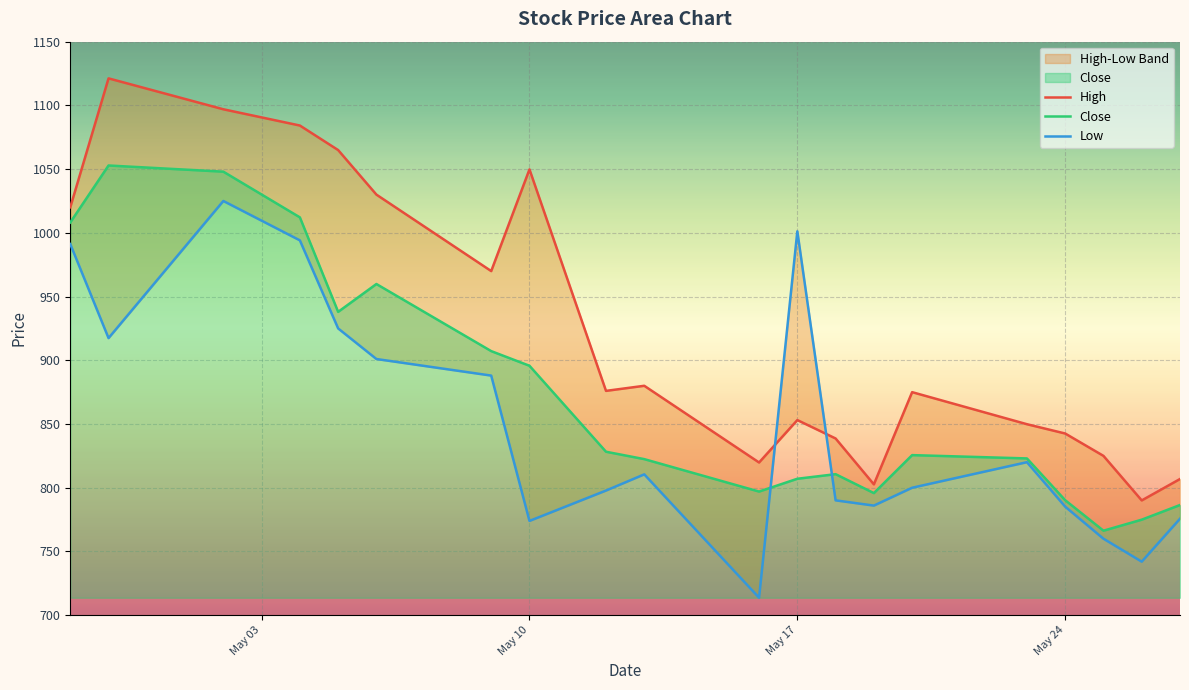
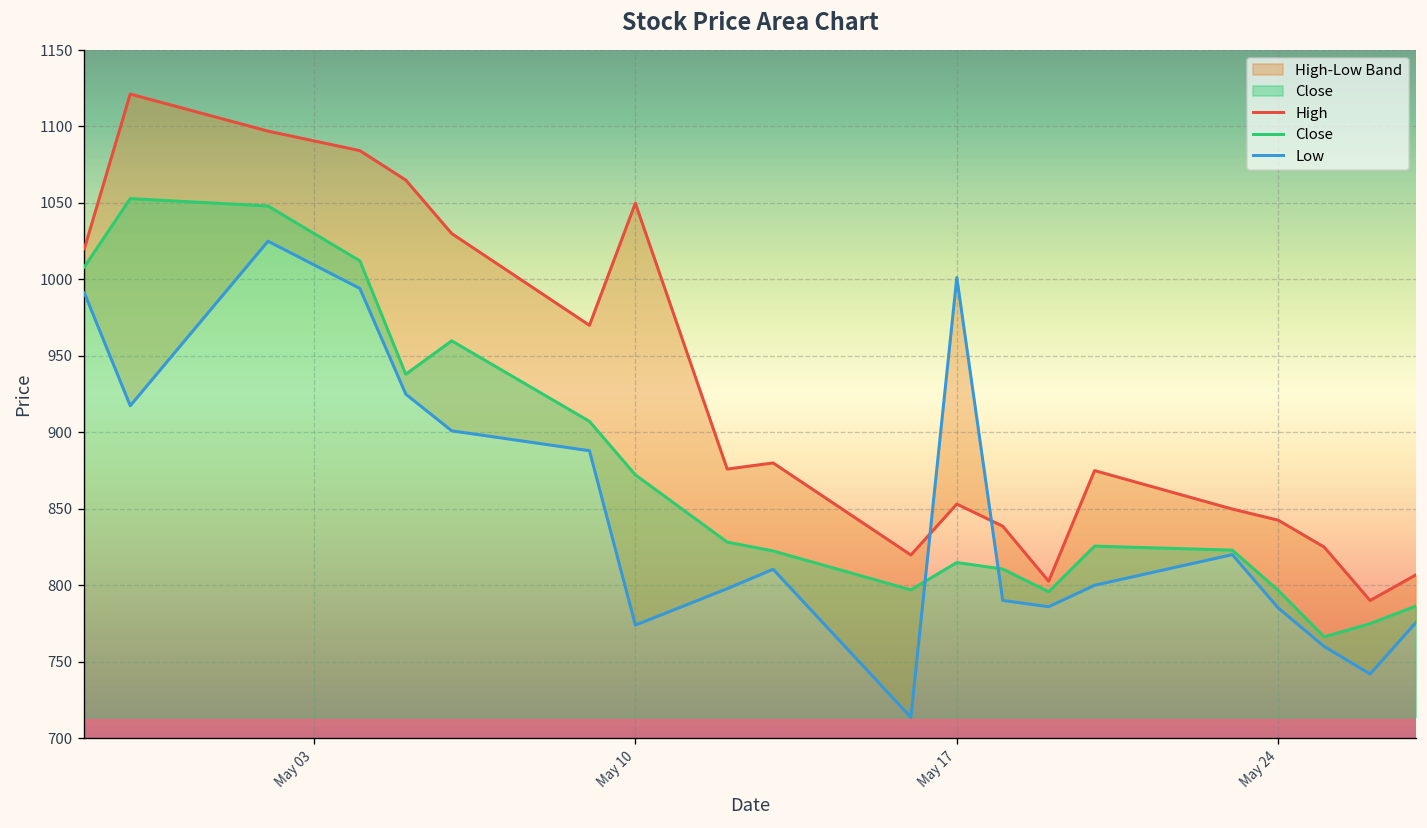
Close, May 10: 896 -> 872
Close, May 17: 807 -> 815
Close, May 24: 790 -> 797
